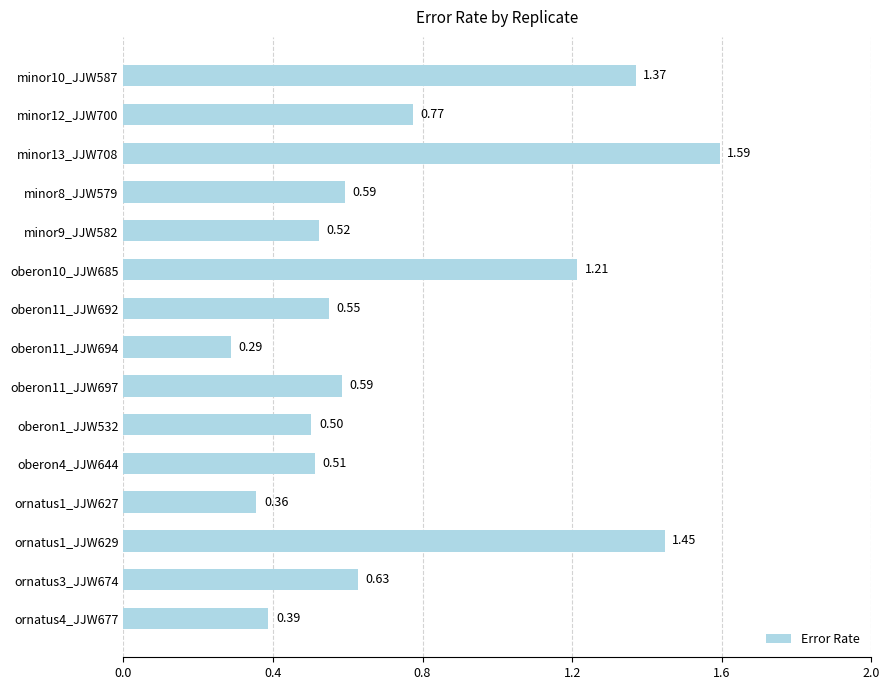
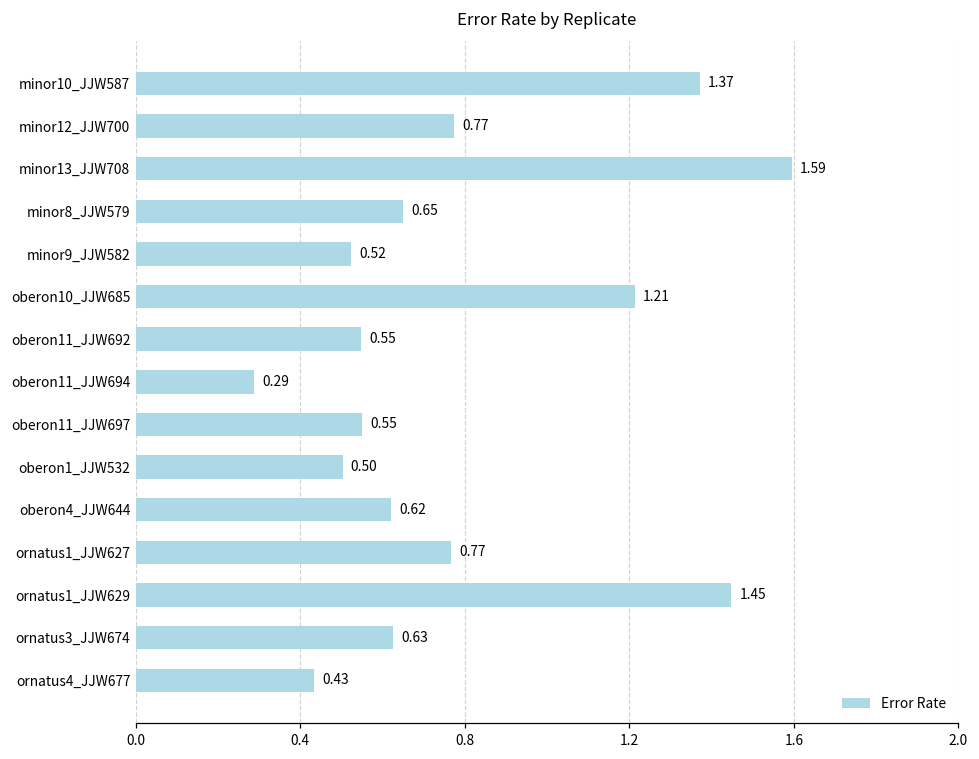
minor8_JJW579: 0.59 -> 0.65
oberon11_JJW697: 0.59 -> 0.55
oberon4_JJW644: 0.51 -> 0.62
ornatus1_JJW627: 0.36 -> 0.77
ornatus4_JJW677: 0.39 -> 0.43
